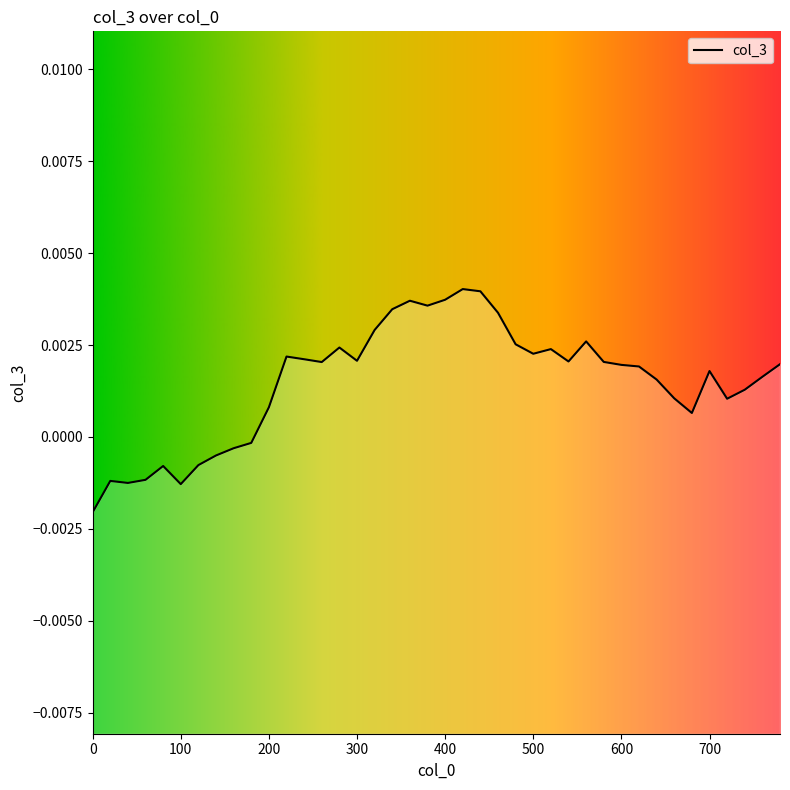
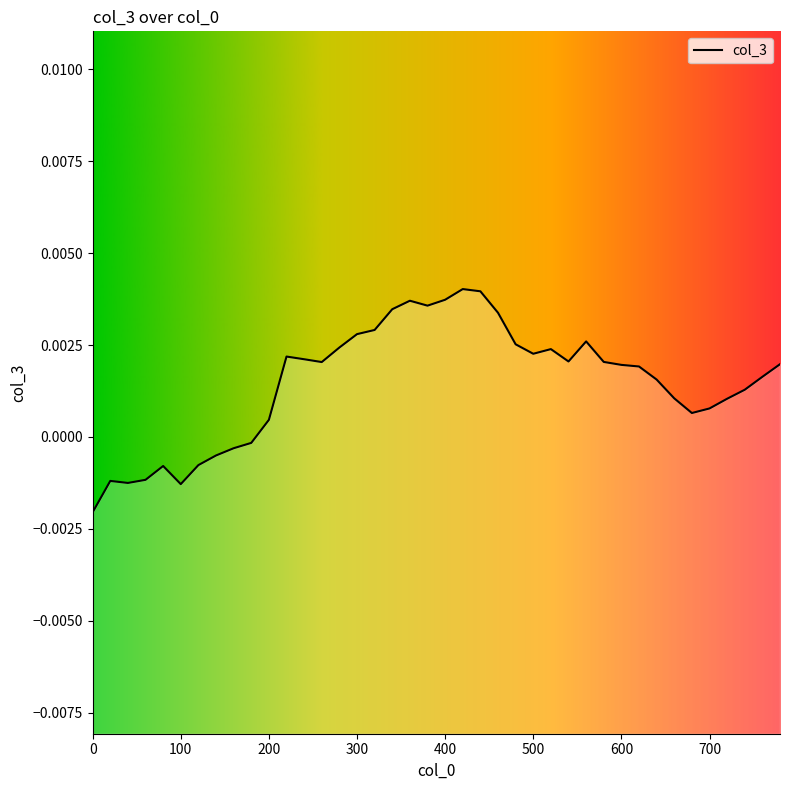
200: 0.0008 -> 0.0005
300: 0.0021 -> 0.0028
700: 0.0018 -> 0.0008
